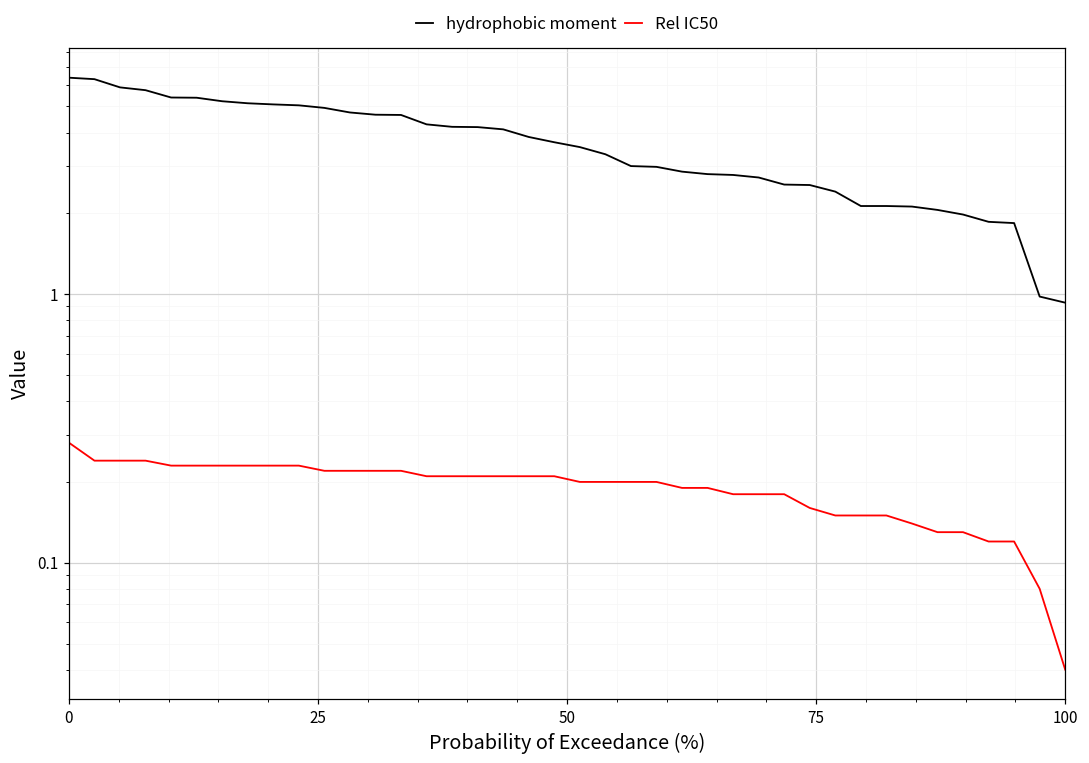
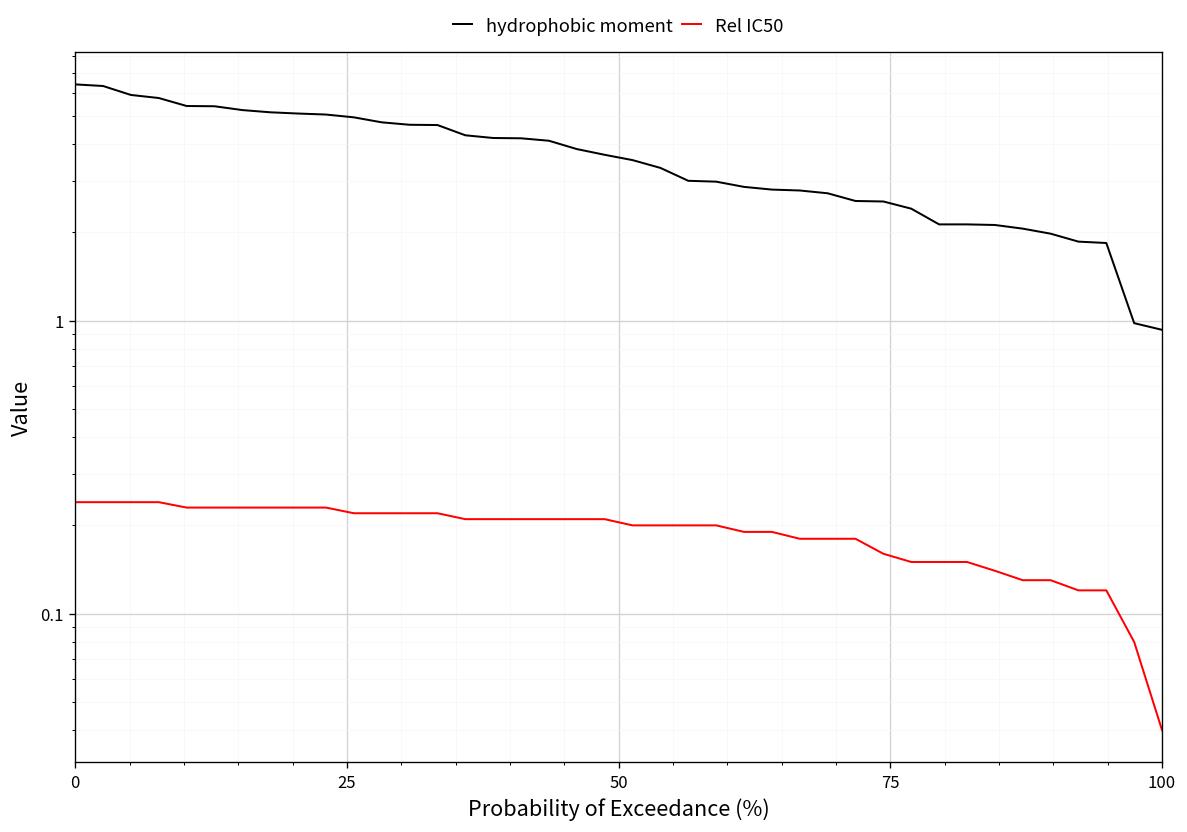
Rel IC50, 0: 0.28 -> 0.24
